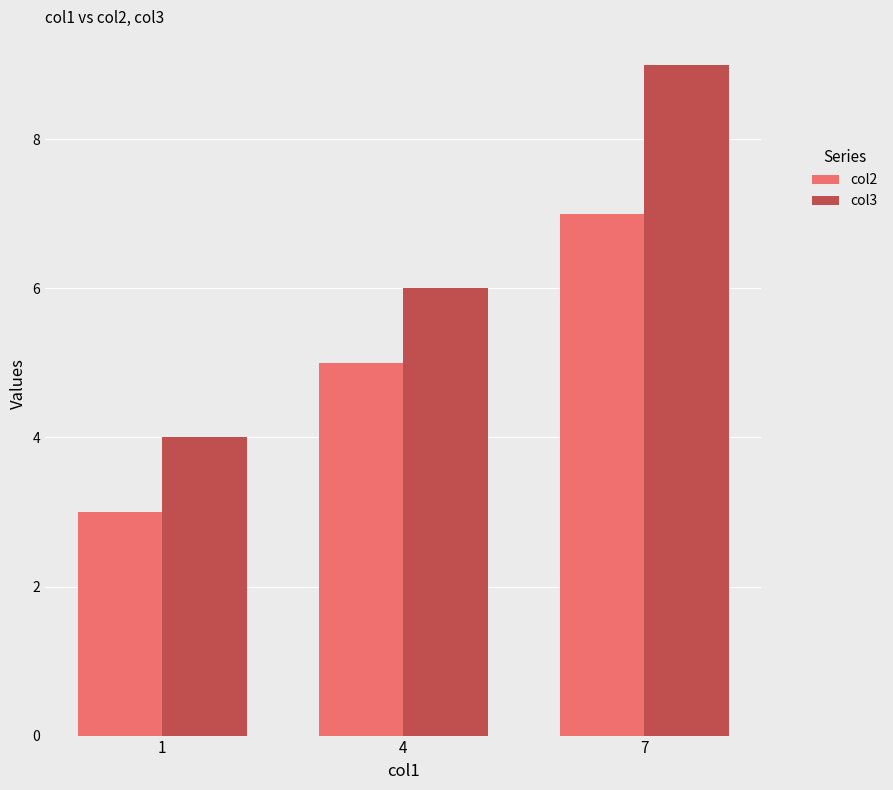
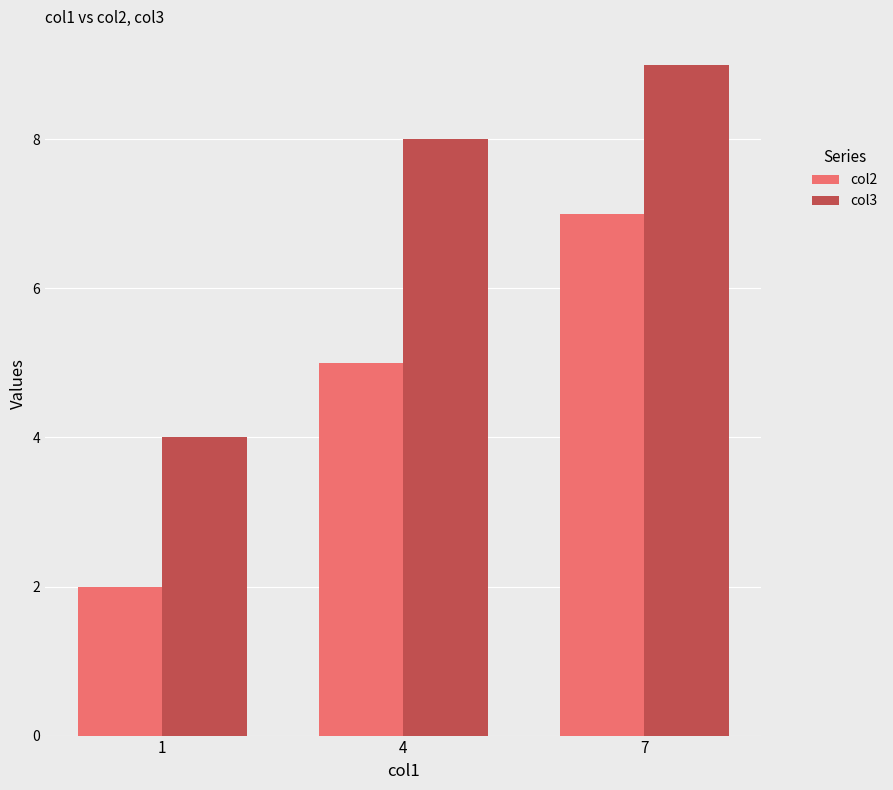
col2, 1: 3 -> 2
col3, 4: 6 -> 8
